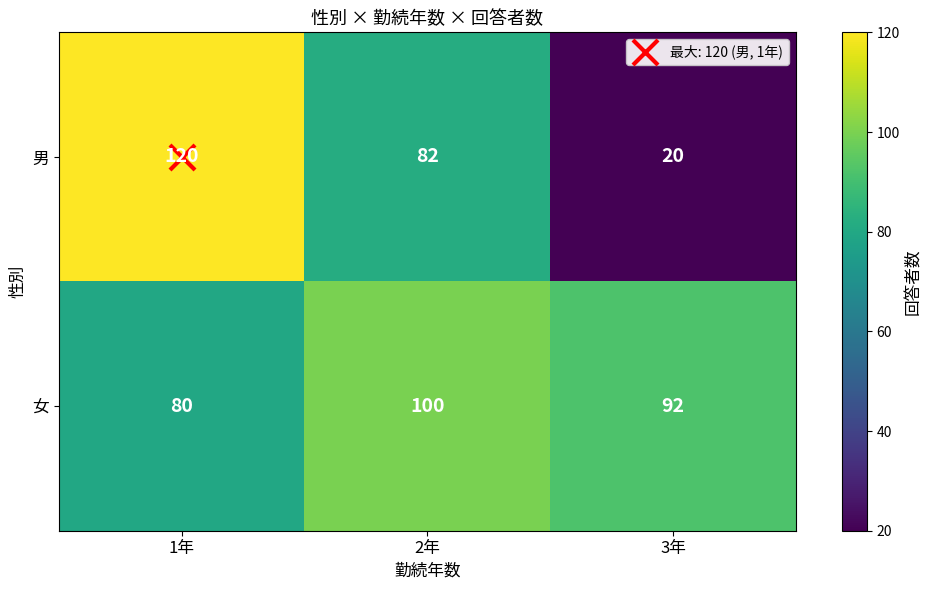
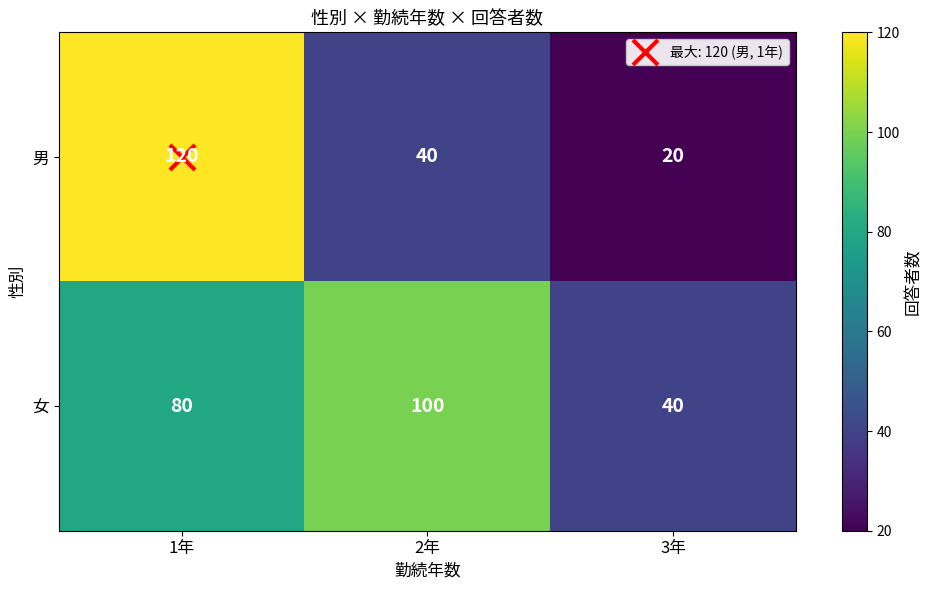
男, 2年: 82 -> 40
女, 3年: 92 -> 40
